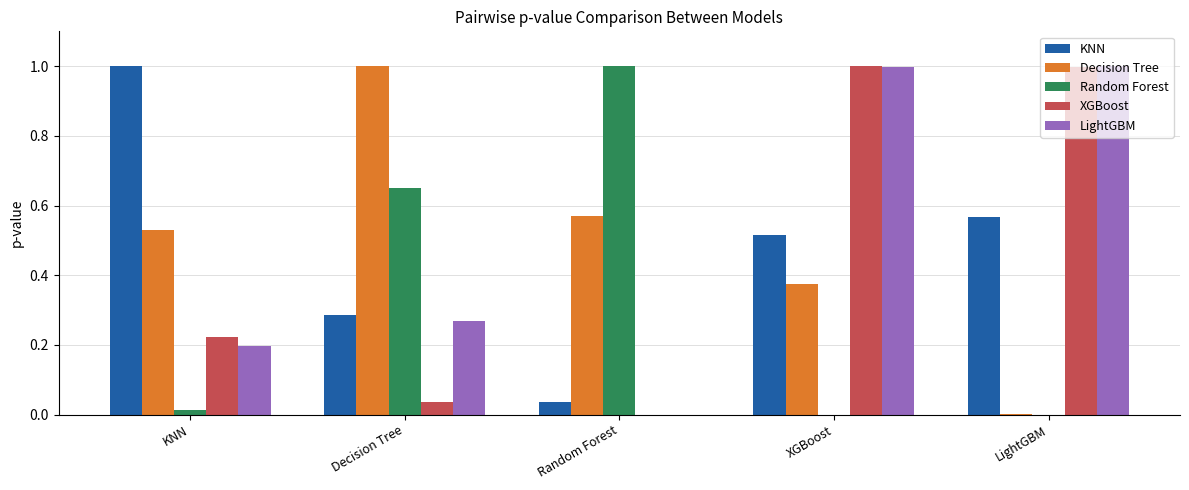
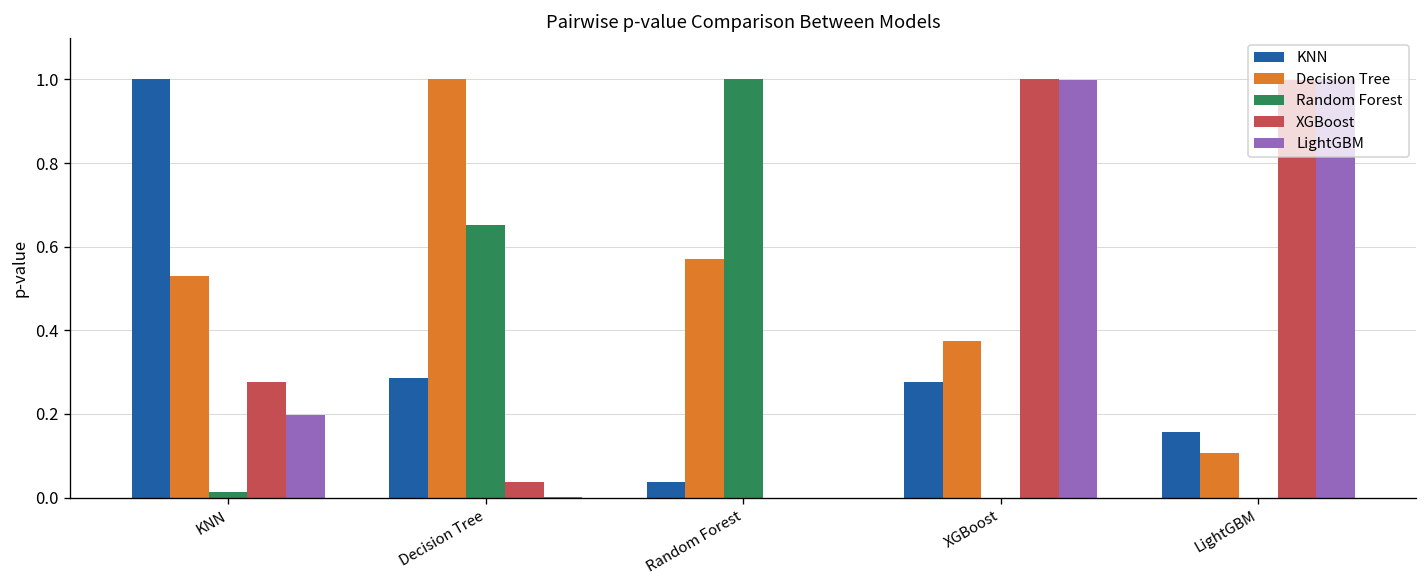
XGBoost, KNN: 0.22 -> 0.28
LightGBM, Decision Tree: 0.27 -> 0.00
KNN, XGBoost: 0.51 -> 0.28
KNN, LightGBM: 0.57 -> 0.16
Decision Tree, LightGBM: 0.00 -> 0.11
